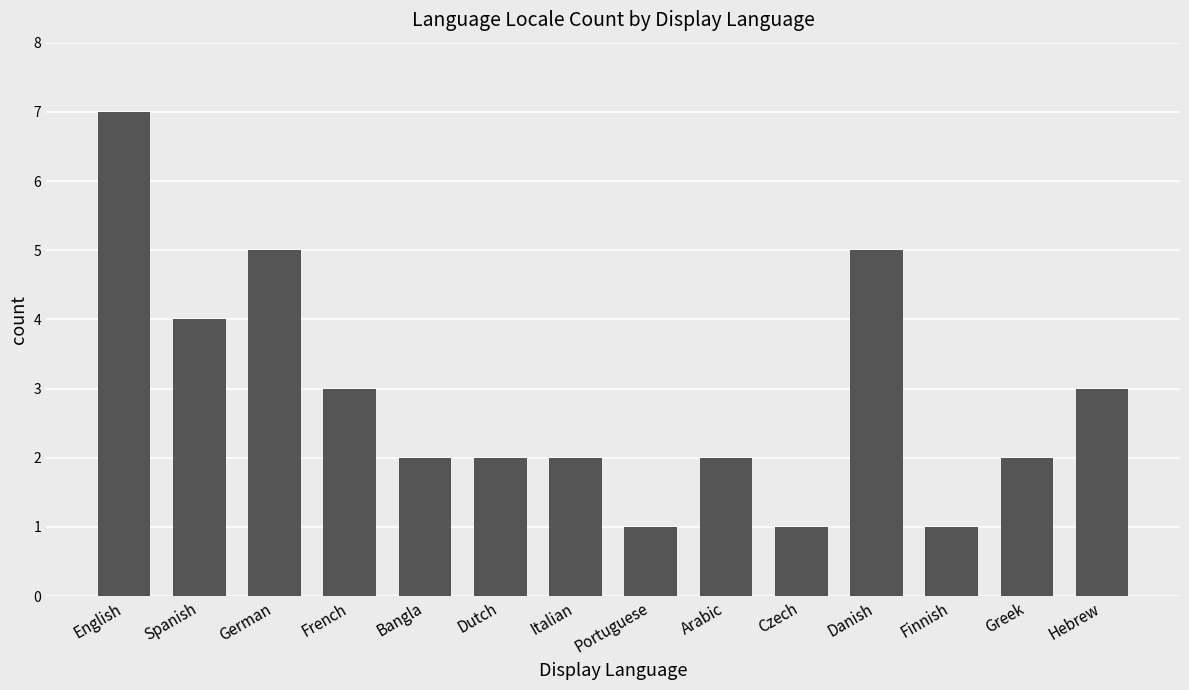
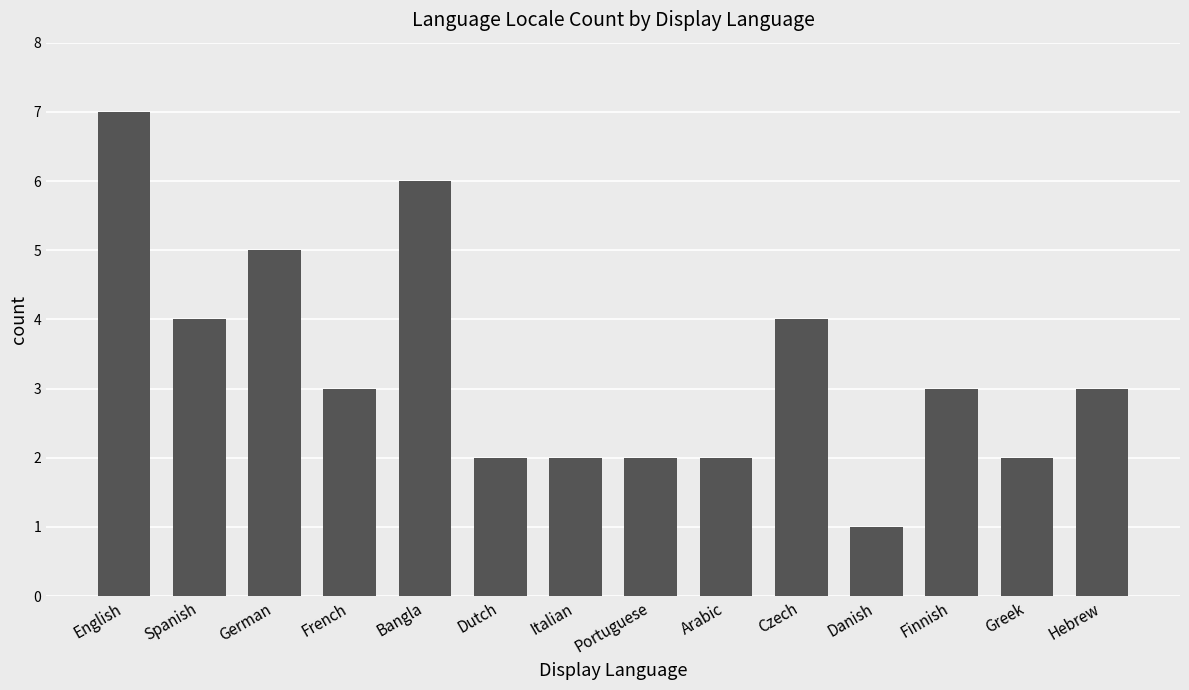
Bangla: 2 -> 6
Portuguese: 1 -> 2
Czech: 1 -> 4
Danish: 5 -> 1
Finnish: 1 -> 3
